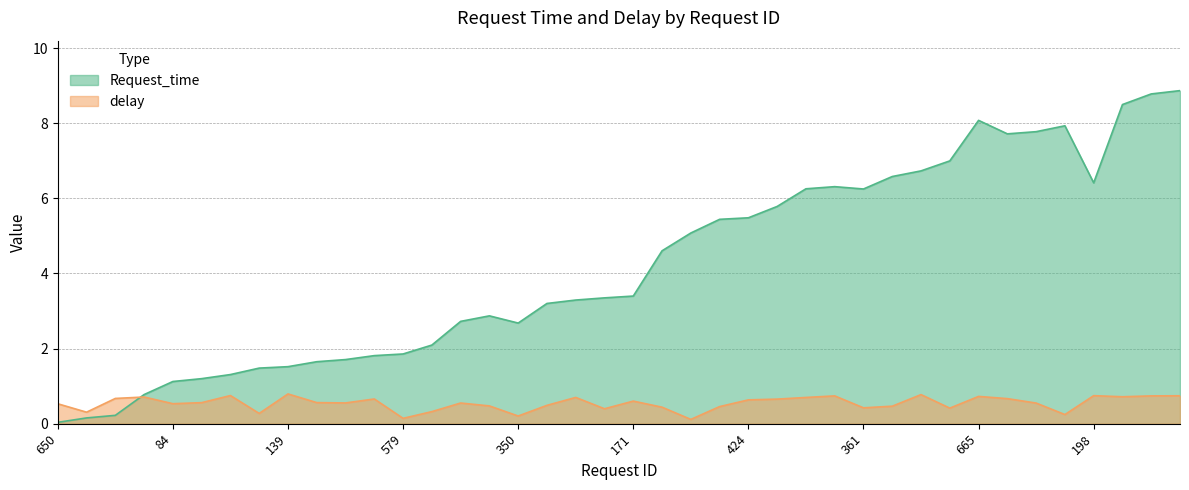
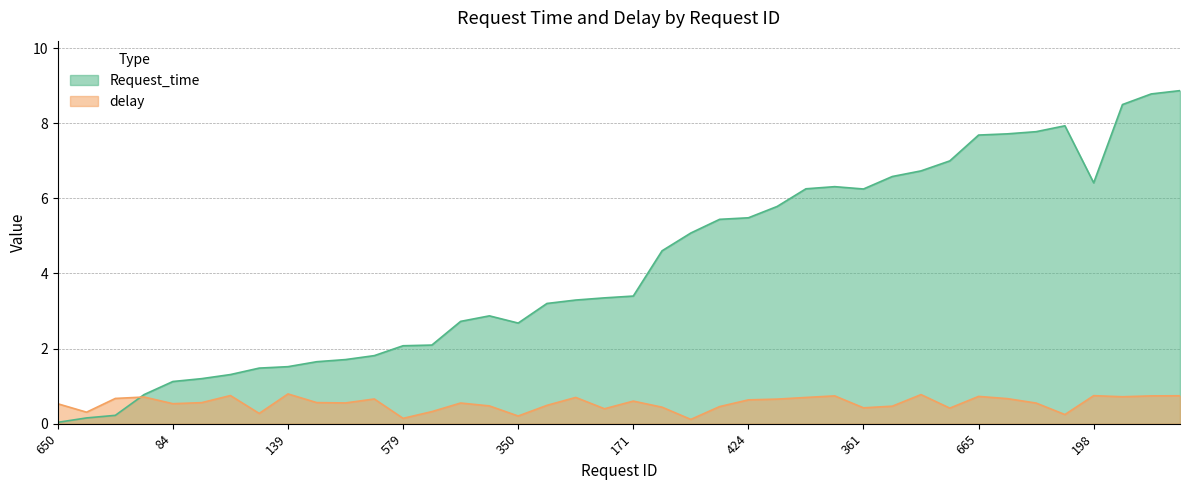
Request_time, 579: 1.9 -> 2.1
Request_time, 665: 8.1 -> 7.7
